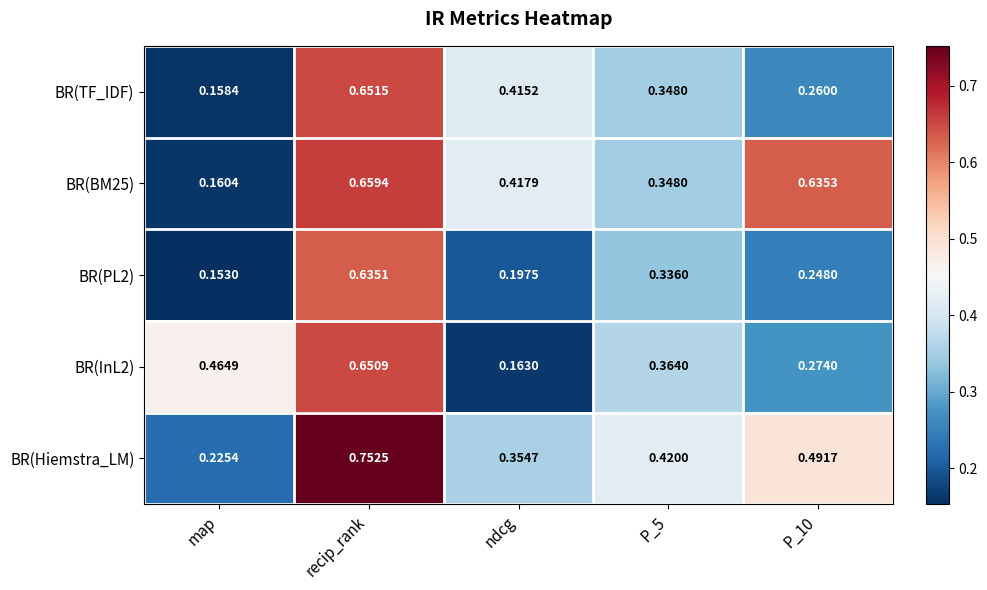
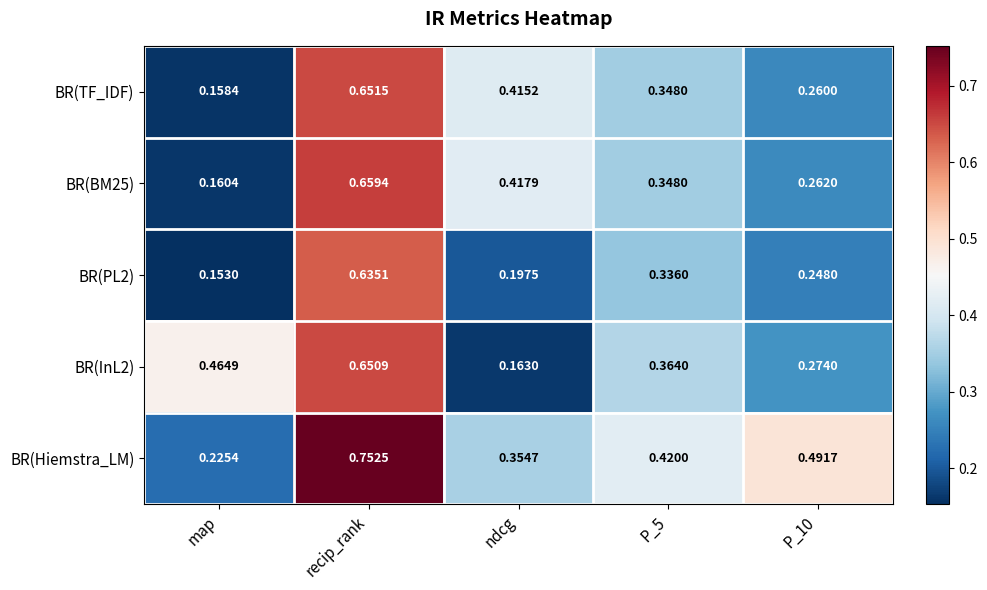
BR(BM25), P_10: 0.6353 -> 0.2620
